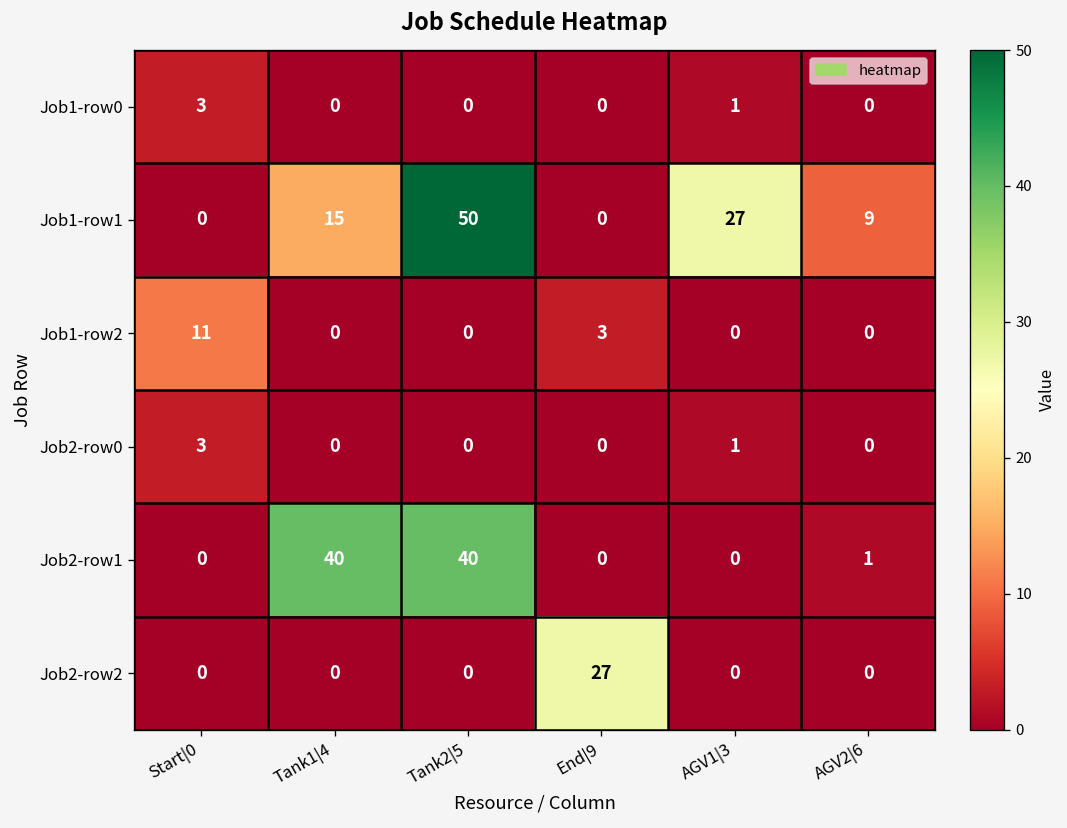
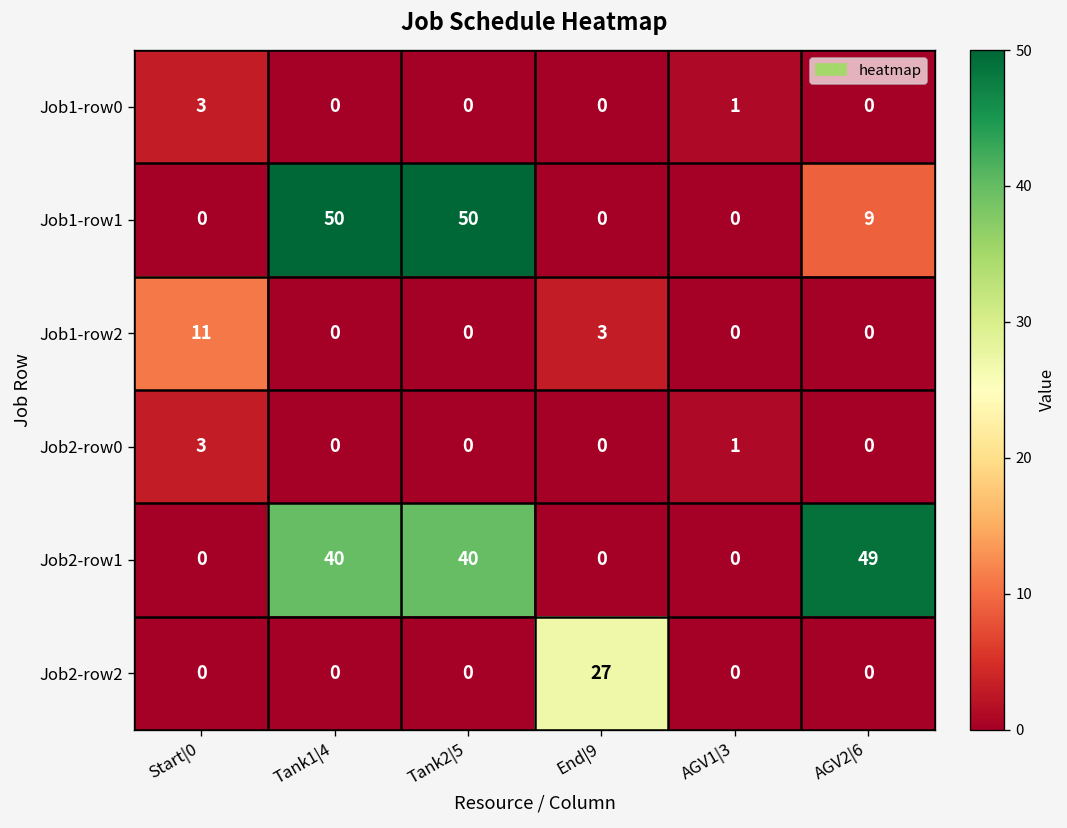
Job1-row1, Tank1|4: 15 -> 50
Job1-row1, AGV1|3: 27 -> 0
Job2-row1, AGV2|6: 1 -> 49
